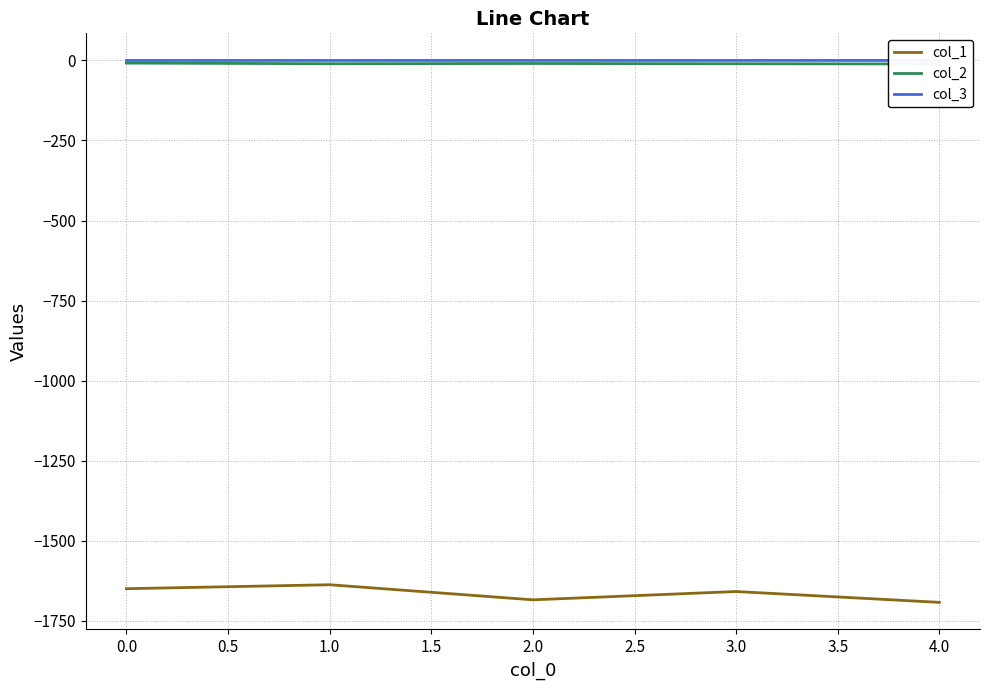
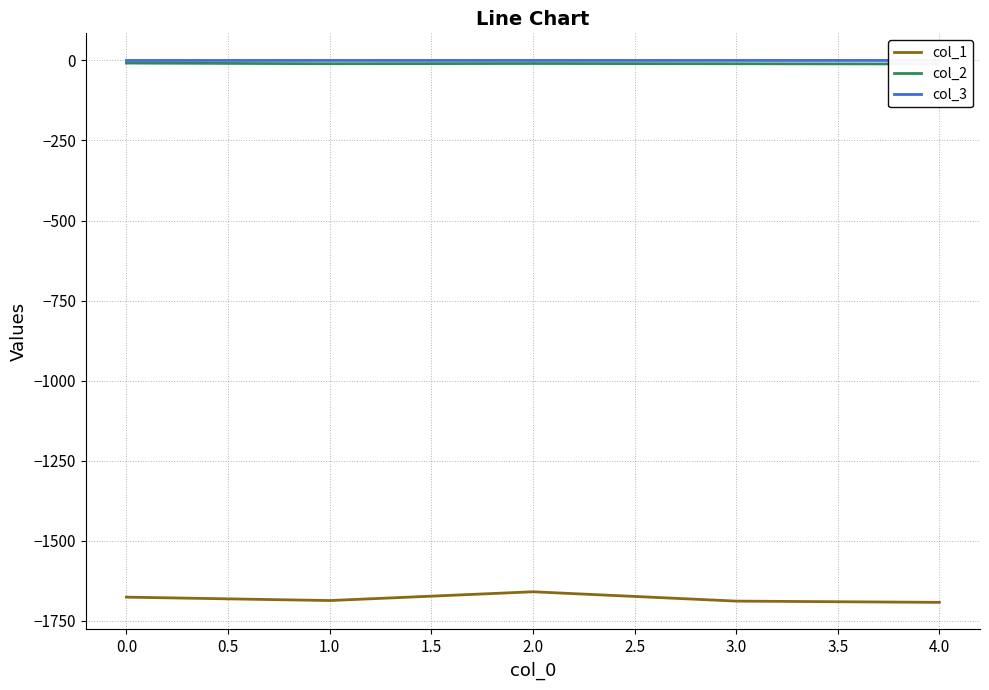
col_1, 0.0: -1650 -> -1680
col_1, 1.0: -1640 -> -1690
col_1, 2.0: -1680 -> -1660
col_1, 3.0: -1660 -> -1690
